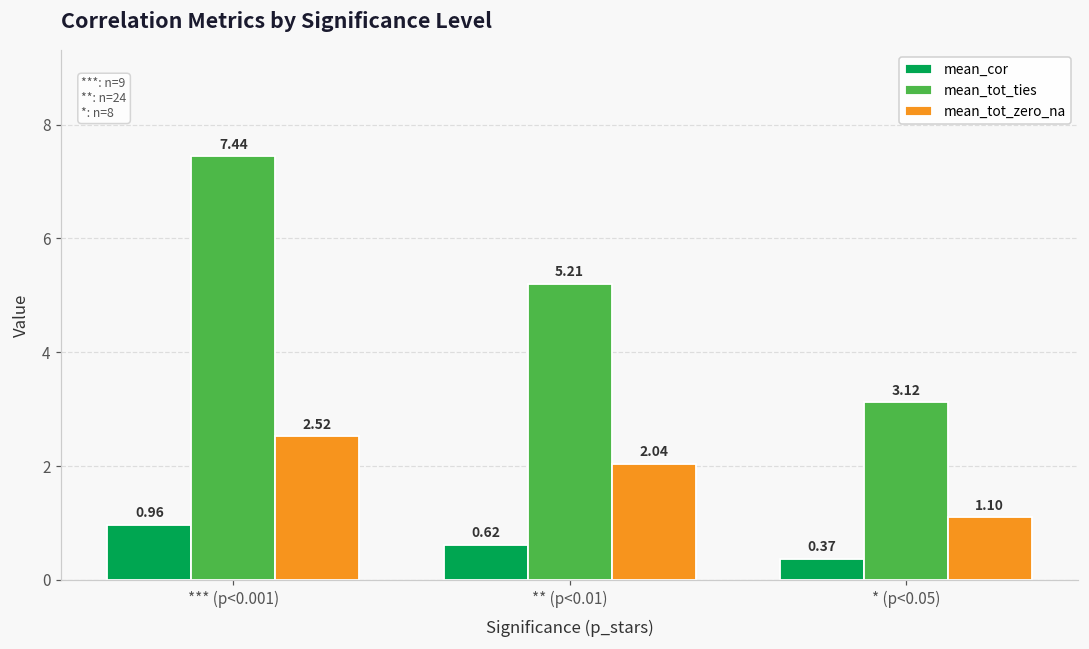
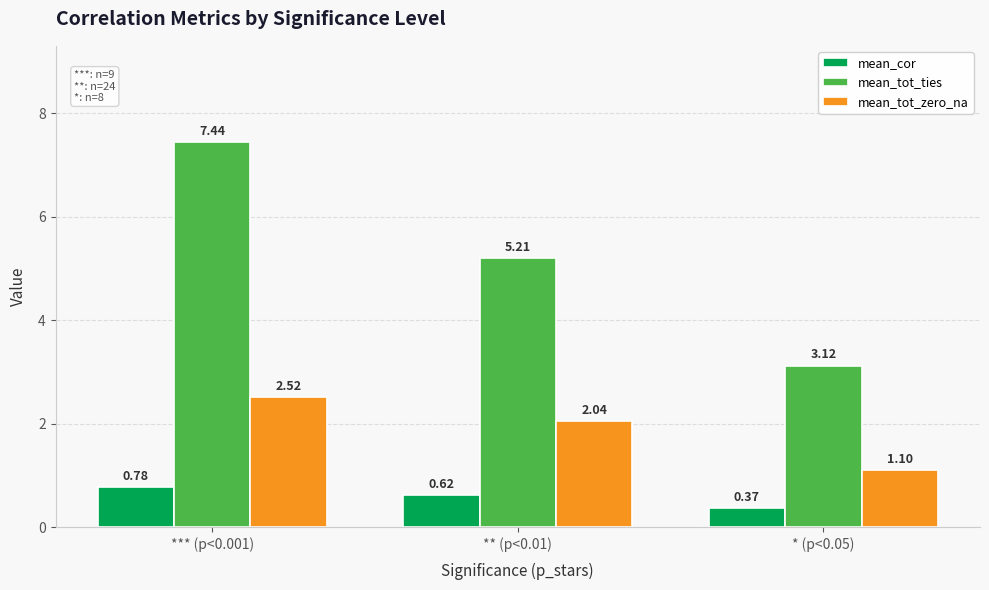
mean_cor, *** (p<0.001): 0.96 -> 0.78
